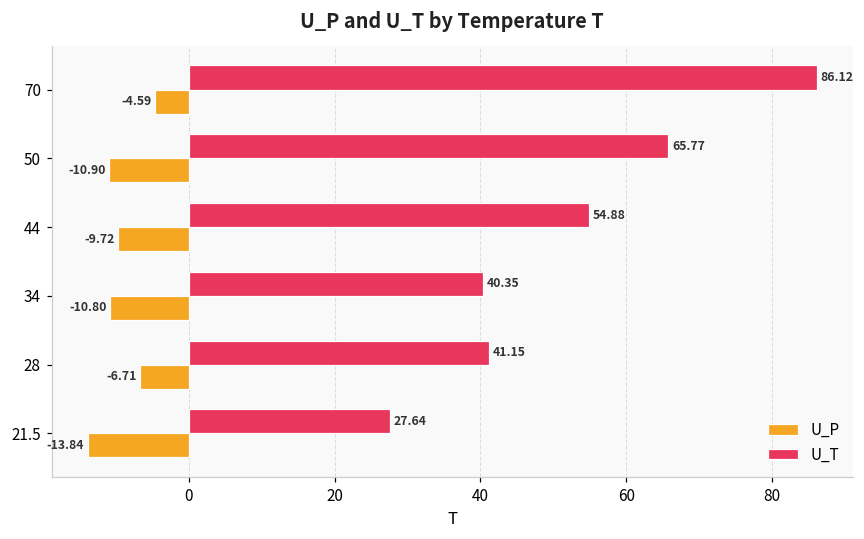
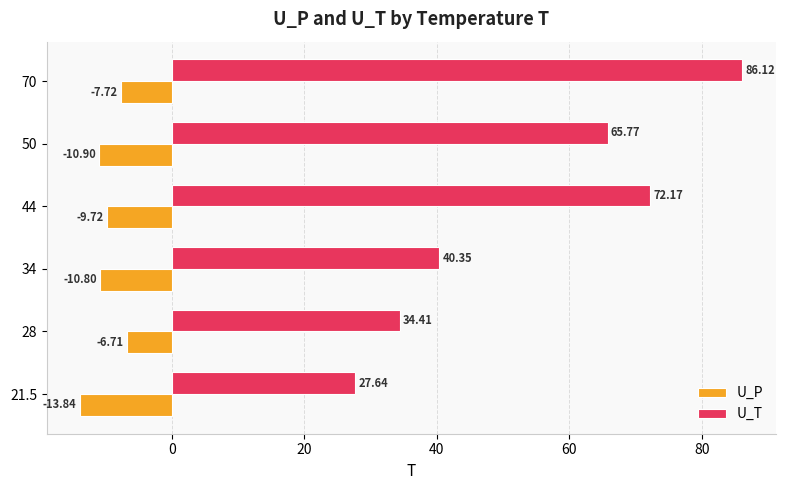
U_P, 70: -4.59 -> -7.72
U_T, 44: 54.88 -> 72.17
U_T, 28: 41.15 -> 34.41
